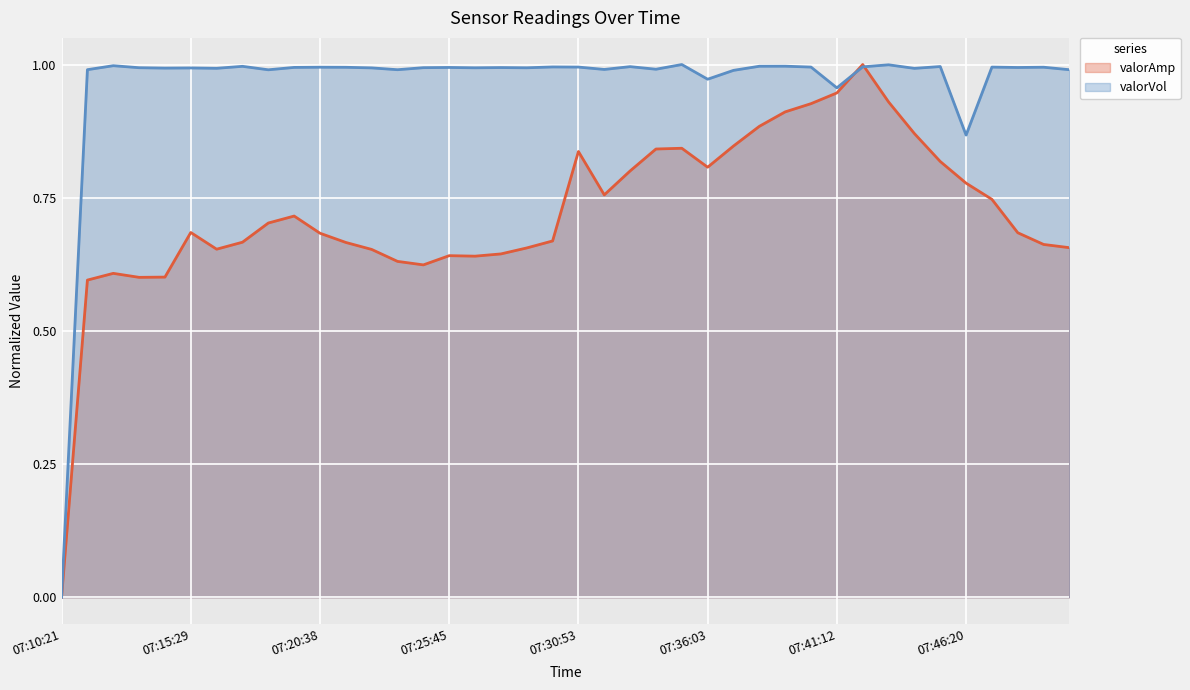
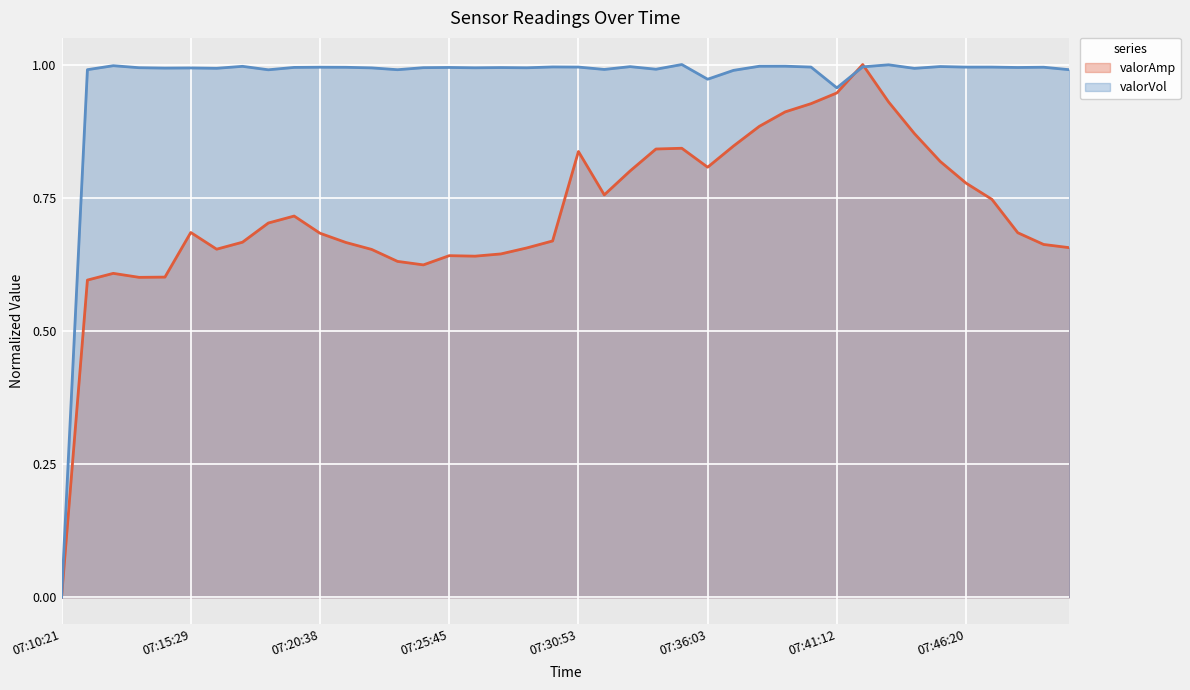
valorVol, 07:46:20: 0.87 -> 1.00
